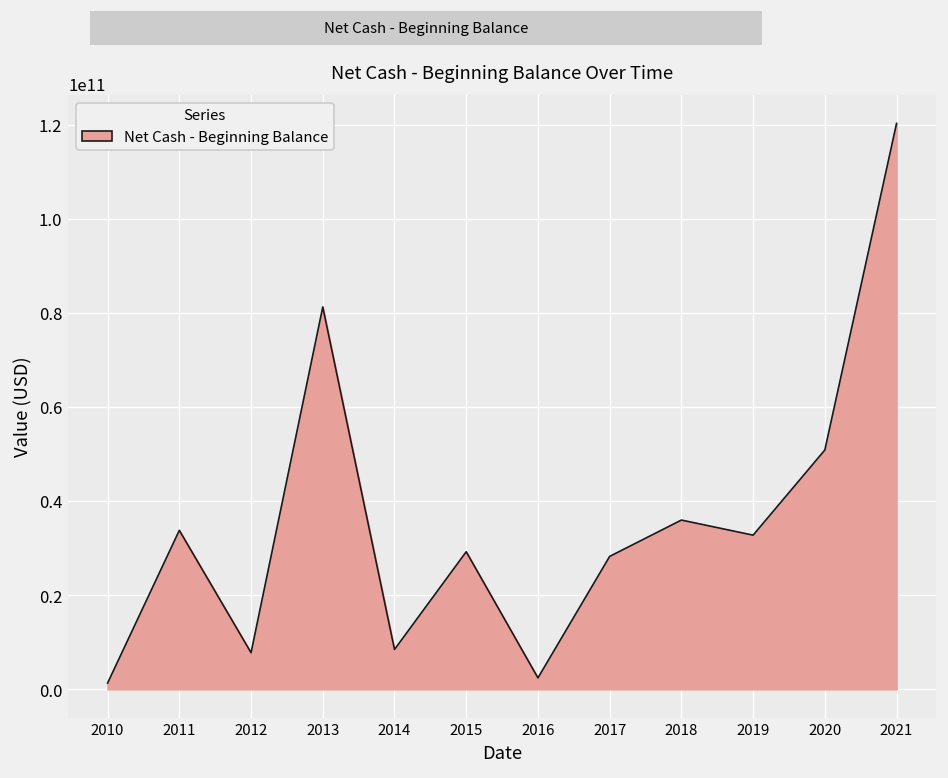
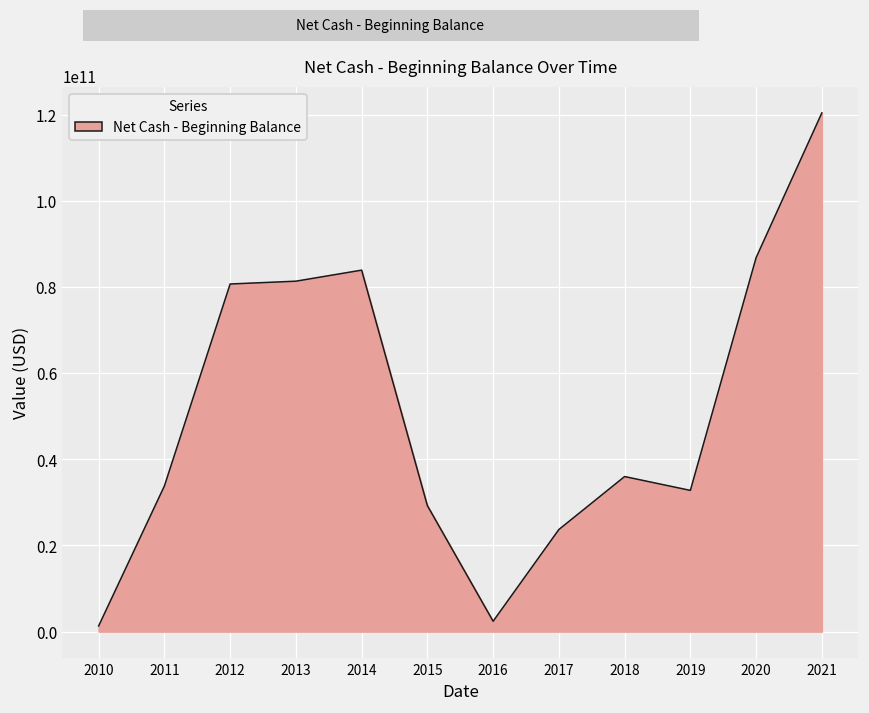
2012: 8000000000 -> 81000000000
2014: 8000000000 -> 84000000000
2017: 28000000000 -> 24000000000
2020: 51000000000 -> 87000000000
